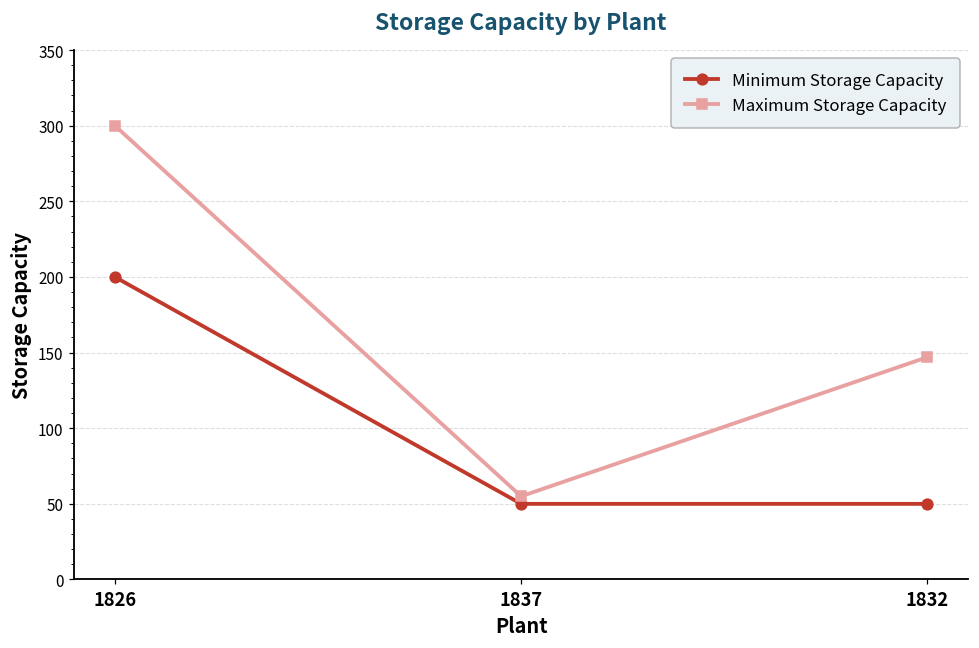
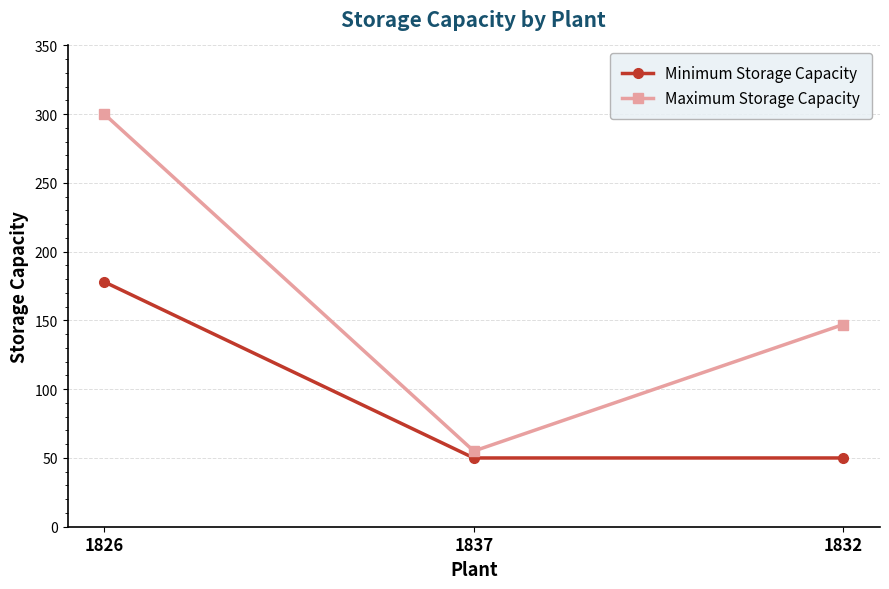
Minimum Storage Capacity, 1826: 200 -> 178
